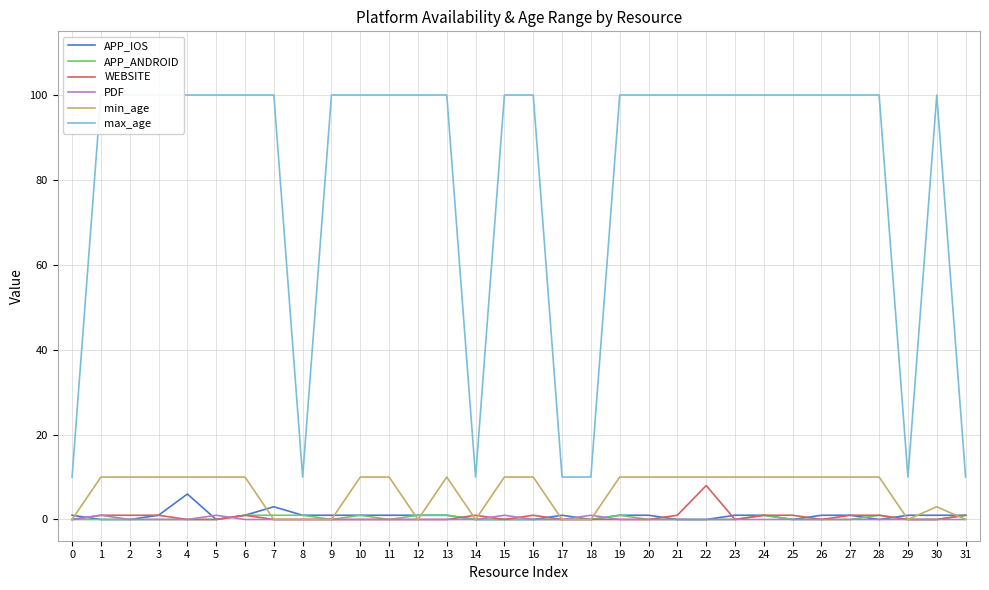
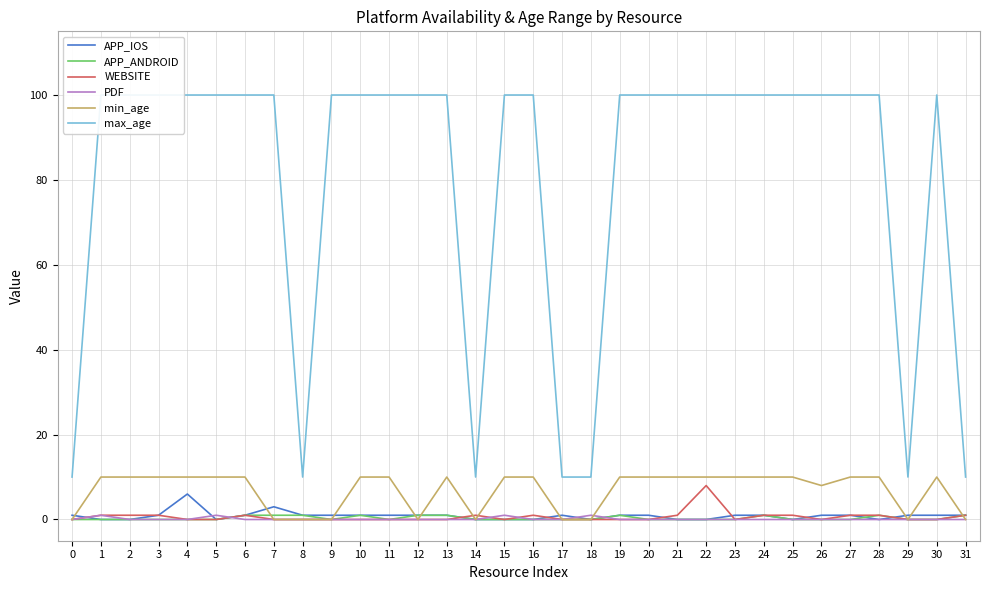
min_age, 26: 10 -> 8
min_age, 30: 3 -> 10
